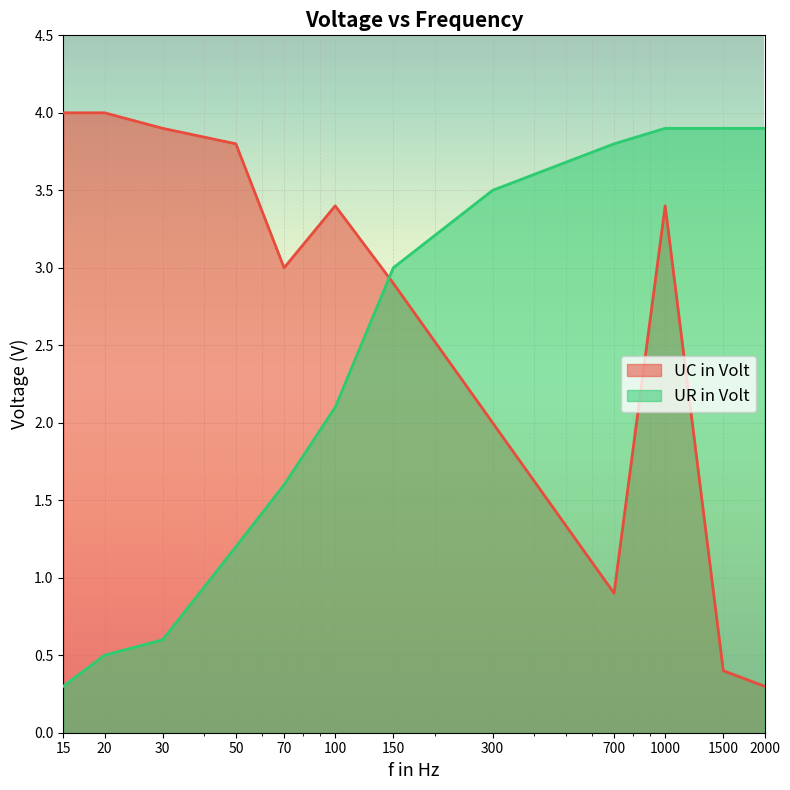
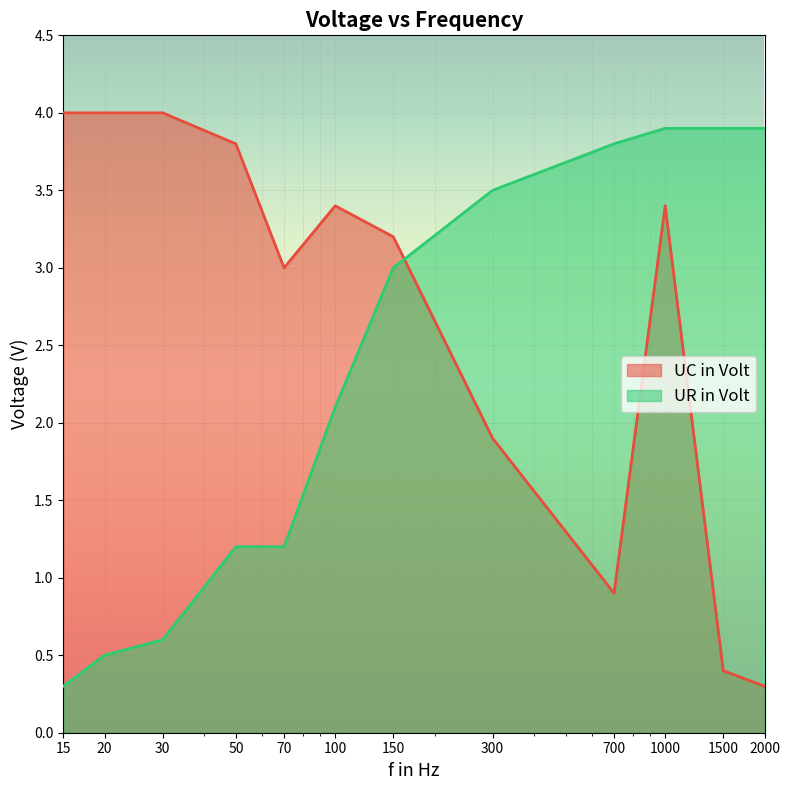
UC in Volt, 30: 3.9 -> 4.0
UR in Volt, 70: 1.6 -> 1.2
UC in Volt, 150: 2.9 -> 3.2
UC in Volt, 300: 2.0 -> 1.9
